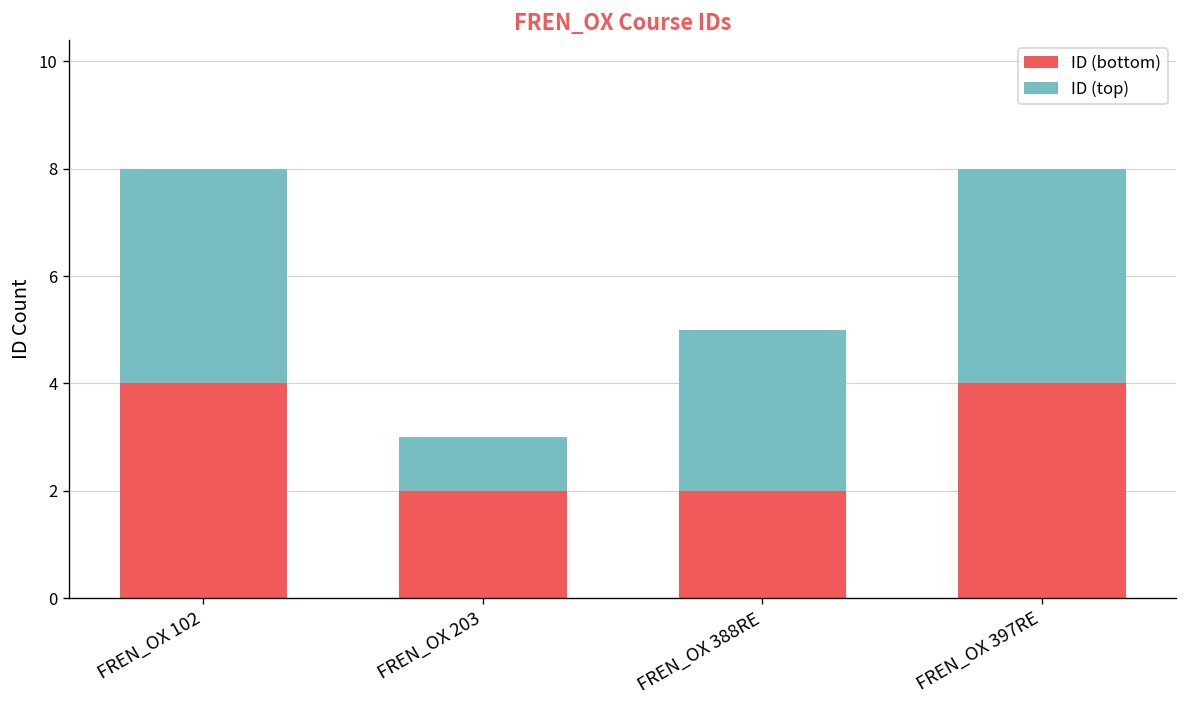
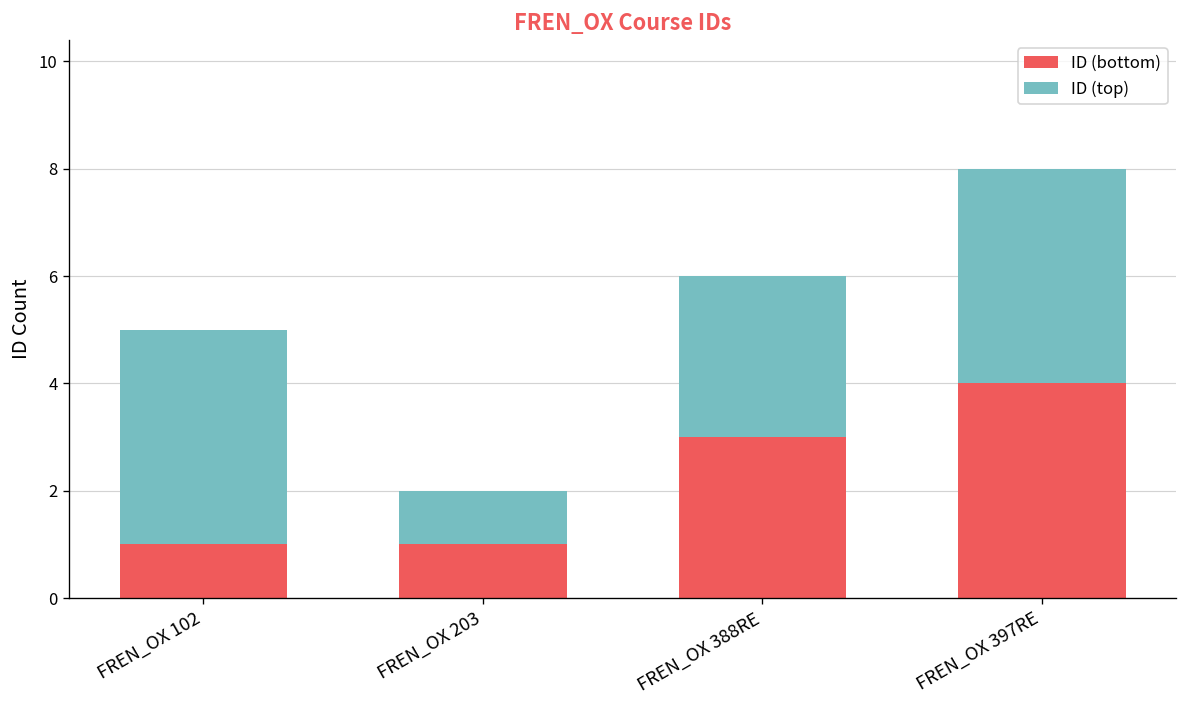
ID (bottom), FREN_OX 102: 4 -> 1
ID (bottom), FREN_OX 203: 2 -> 1
ID (bottom), FREN_OX 388RE: 2 -> 3
